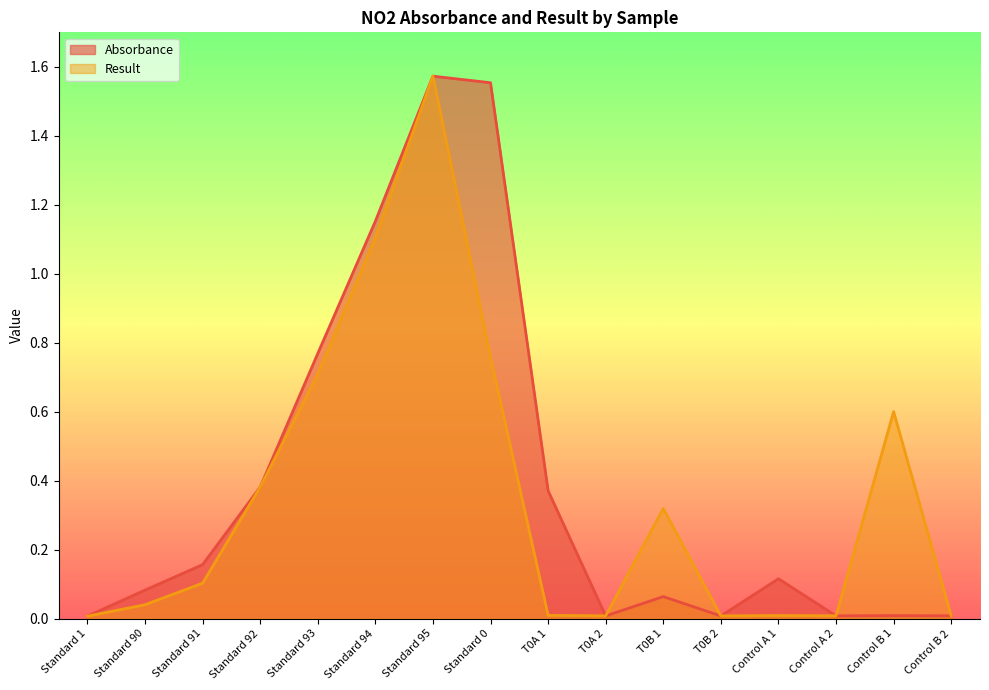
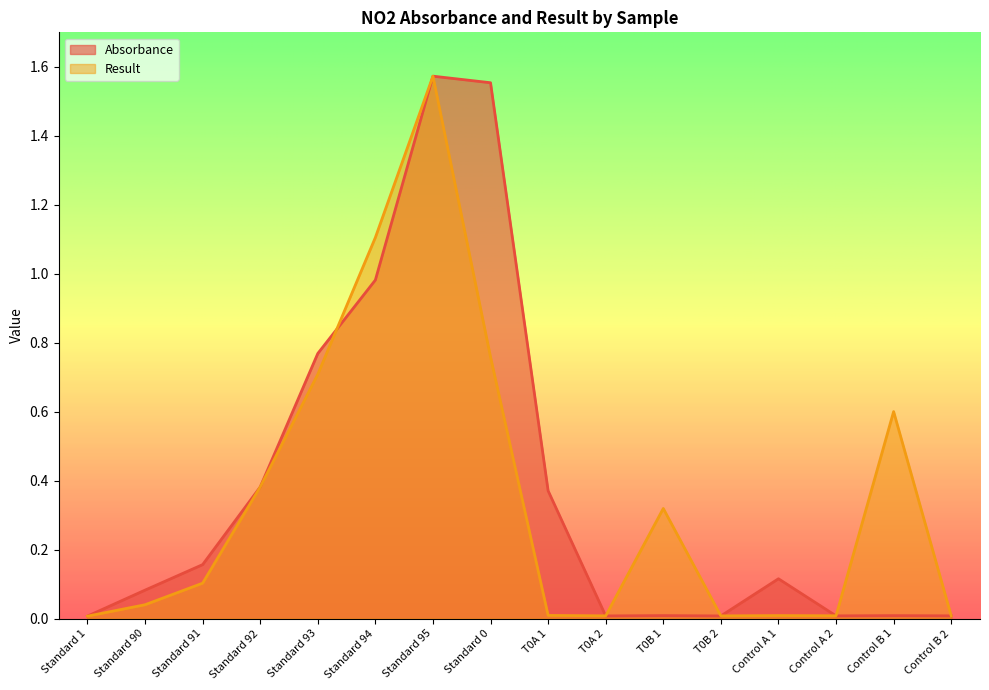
Absorbance, Standard 94: 1.15 -> 0.98
Absorbance, T0B 1: 0.06 -> 0.01
